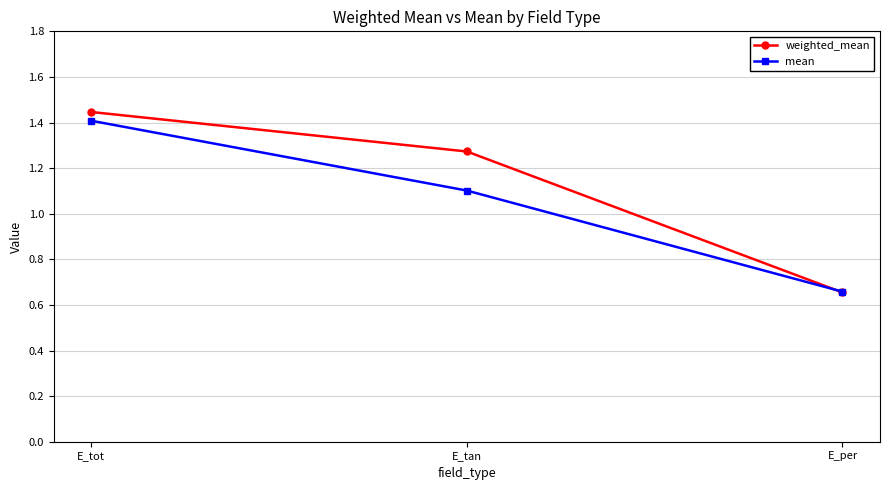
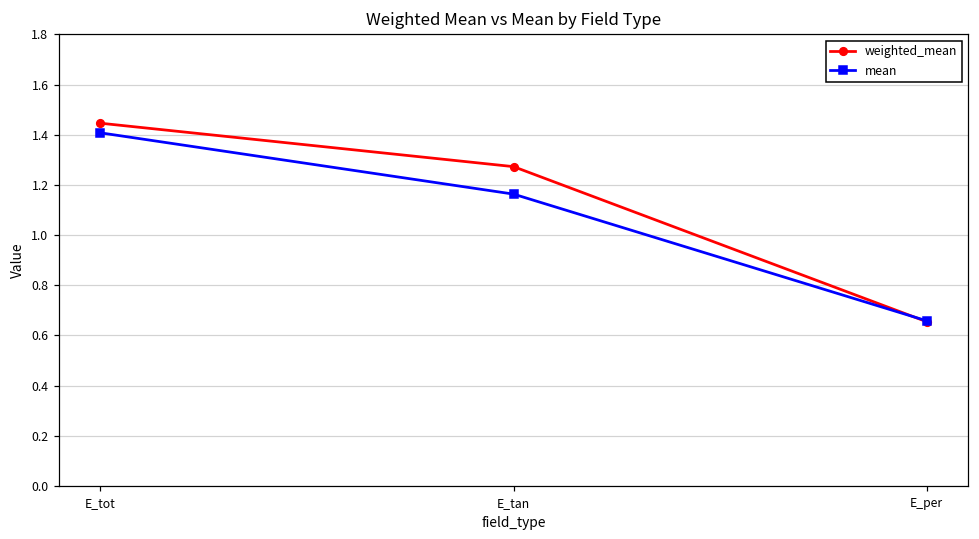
mean, E_tan: 1.10 -> 1.16
